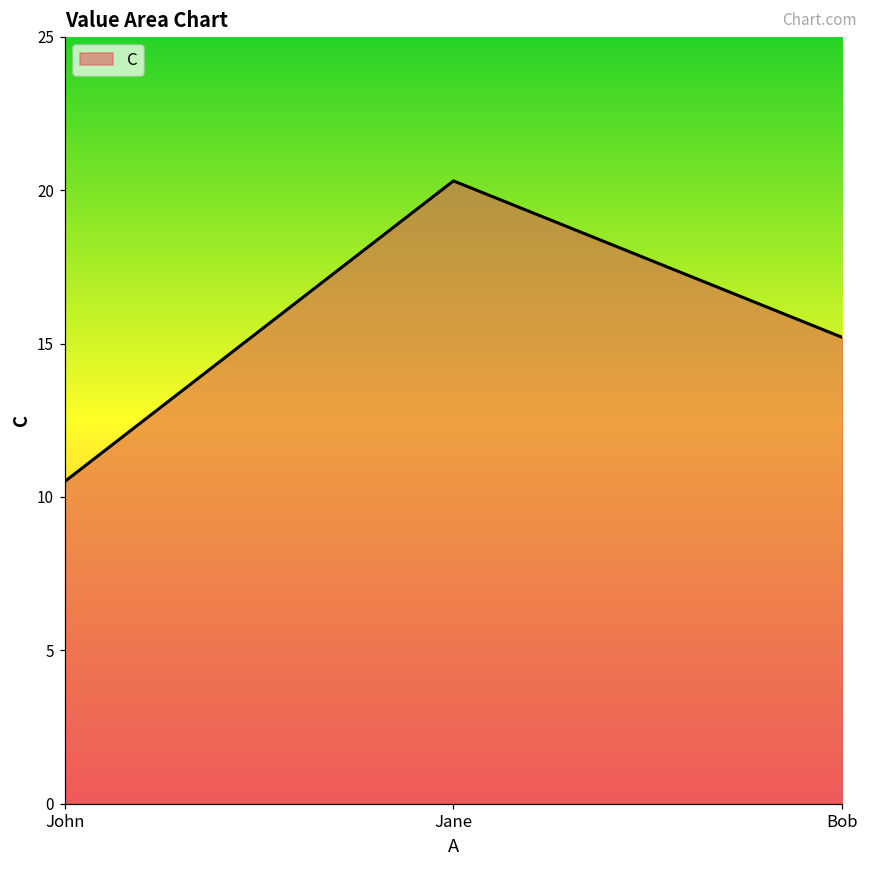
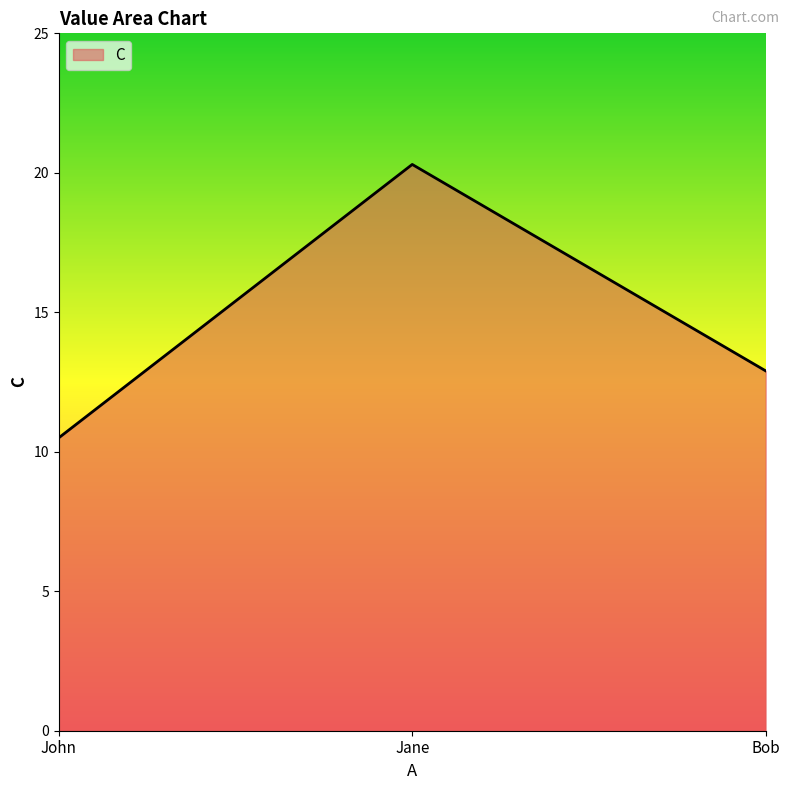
Bob: 15.2 -> 12.9
